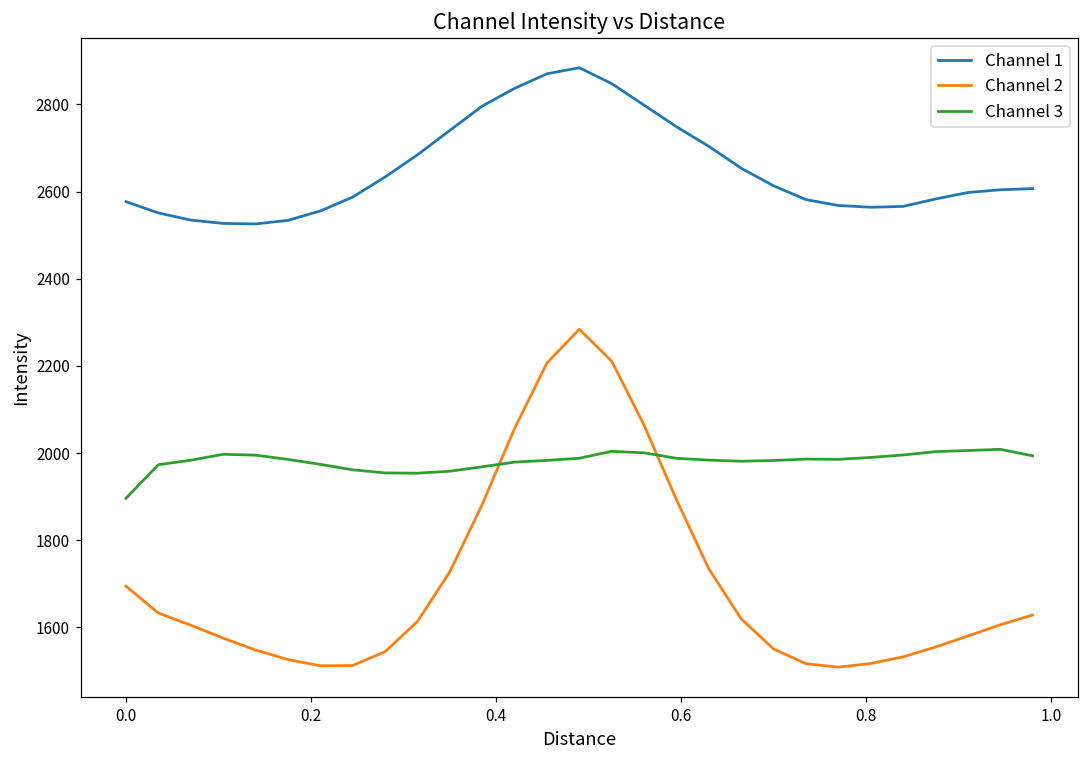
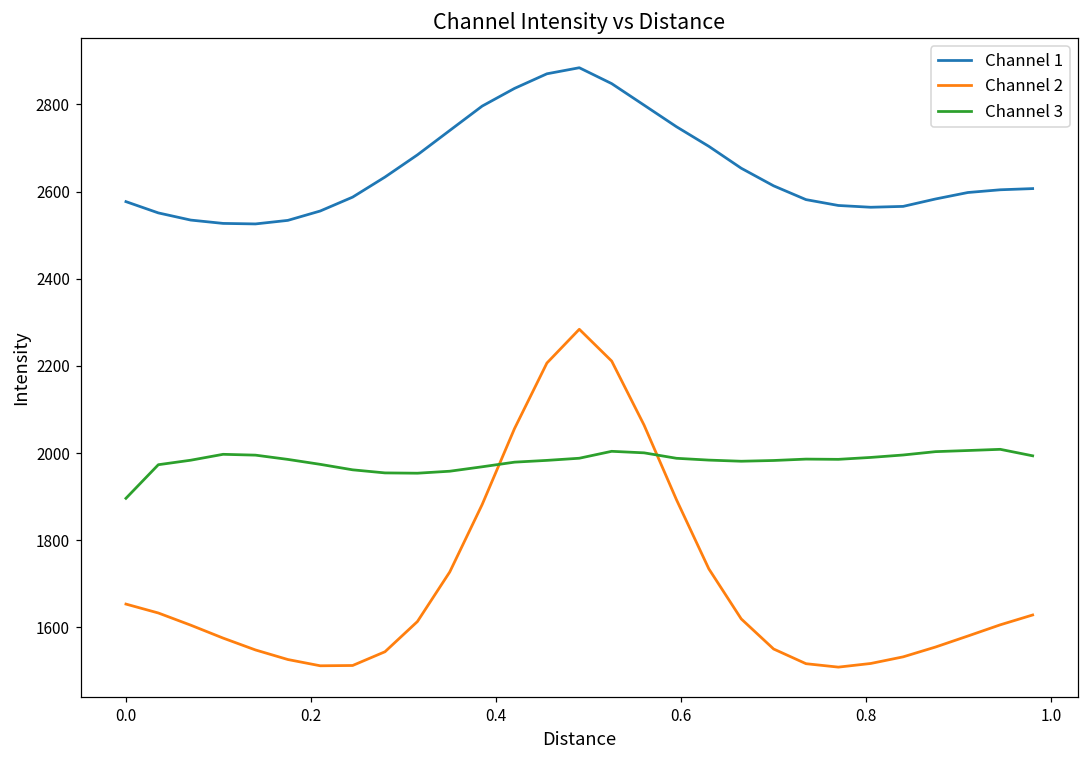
Channel 2, 0.0: 1690 -> 1650
